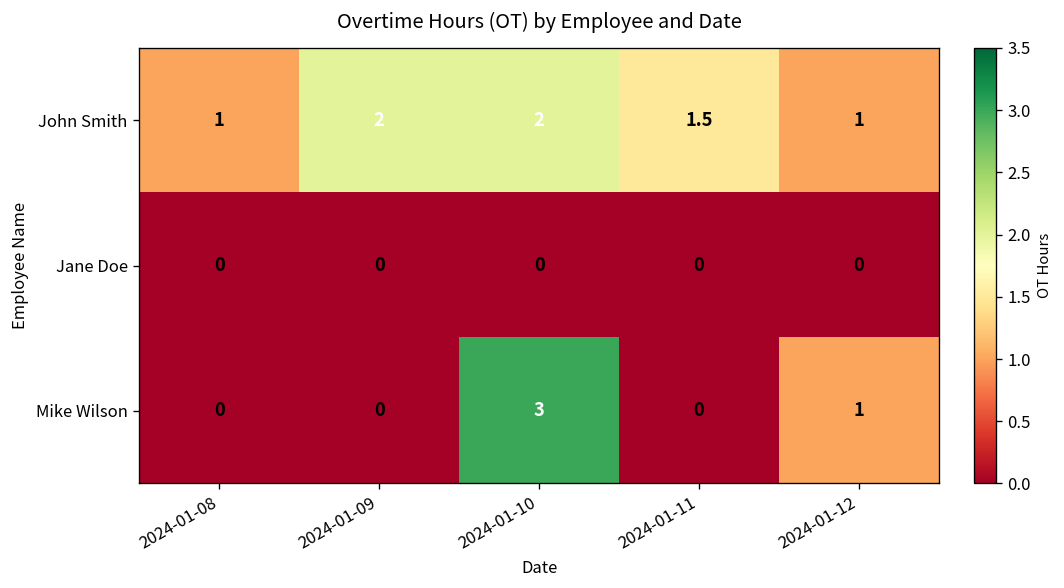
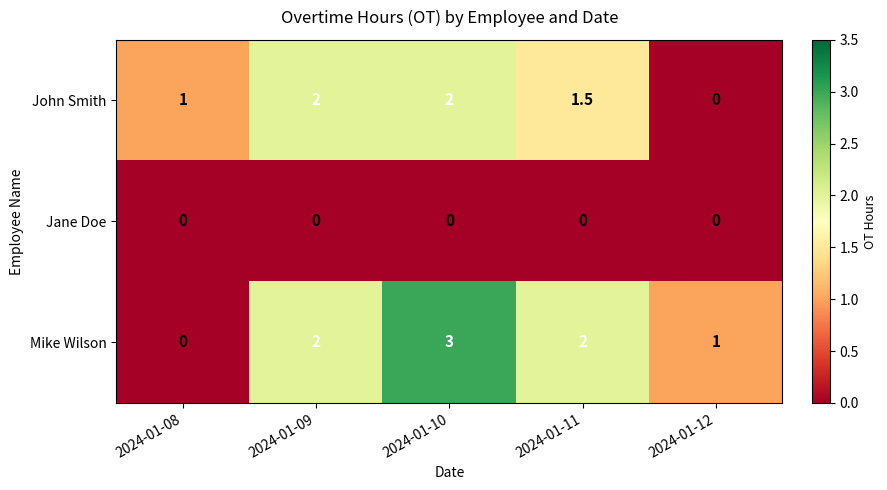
John Smith, 2024-01-12: 1 -> 0
Mike Wilson, 2024-01-09: 0 -> 2
Mike Wilson, 2024-01-11: 0 -> 2
